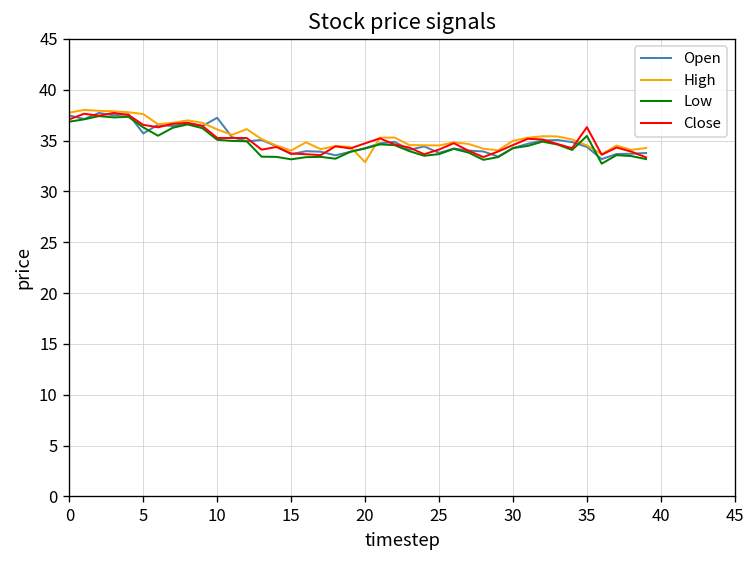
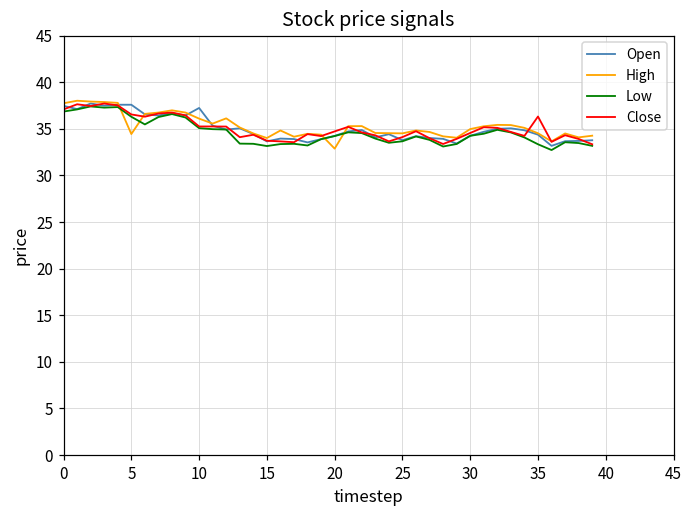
Open, 5: 36 -> 38
High, 5: 38 -> 34
Low, 35: 35 -> 33
